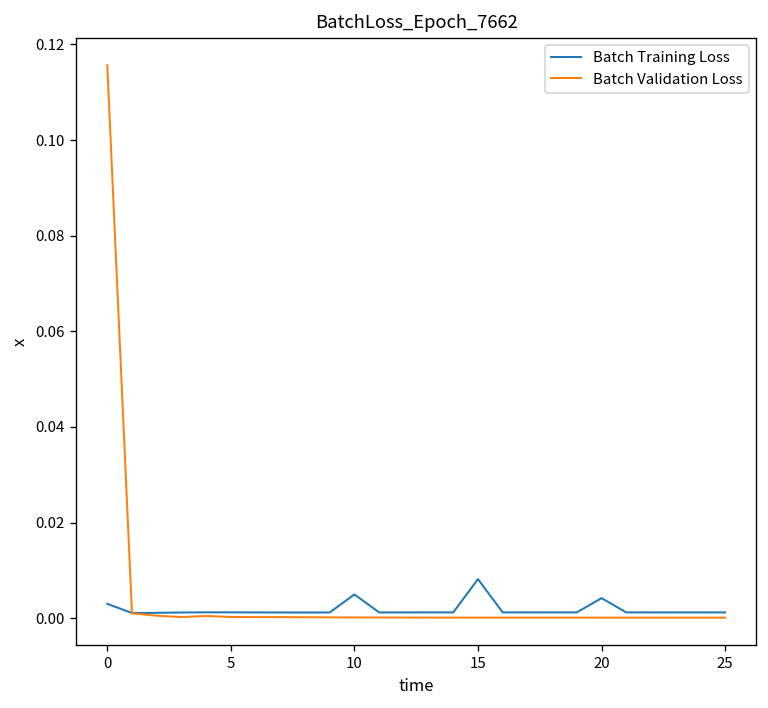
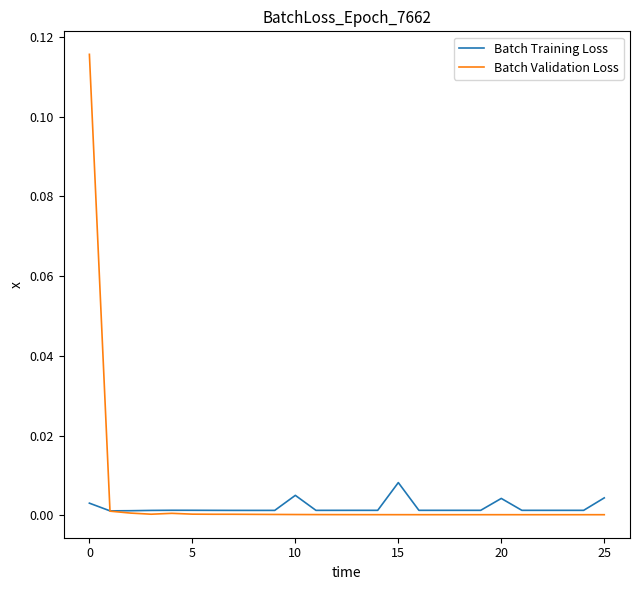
Batch Training Loss, 25: 0.001 -> 0.004
